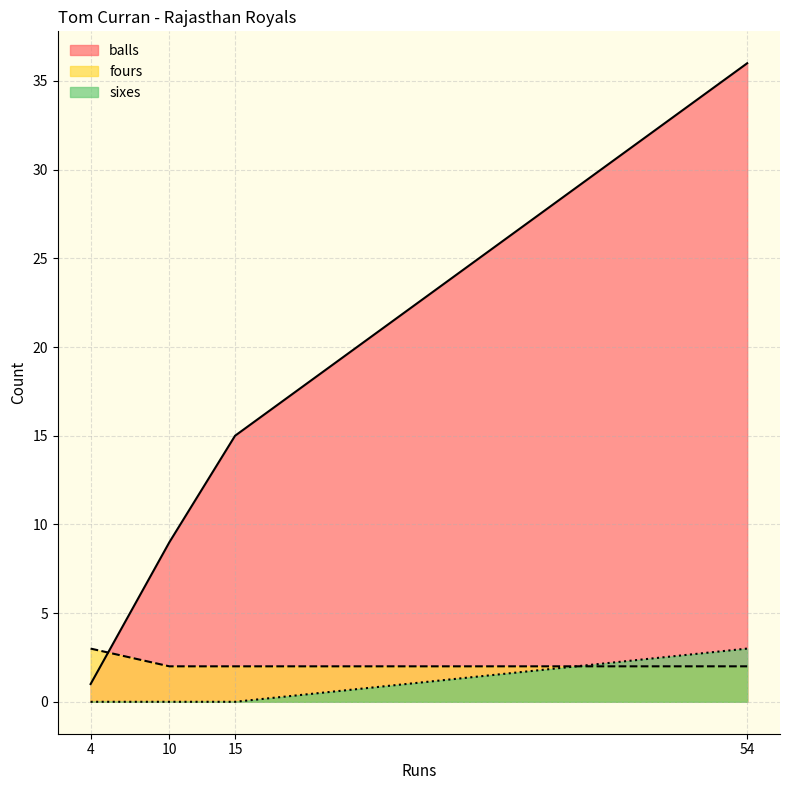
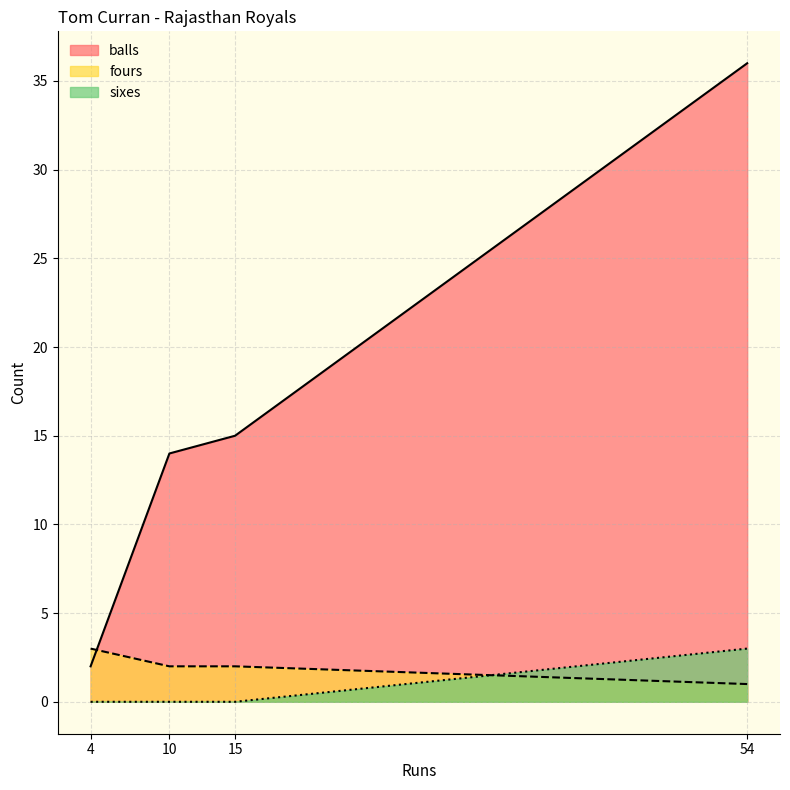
balls, 4: 1 -> 2
balls, 10: 9 -> 14
fours, 54: 2 -> 1
